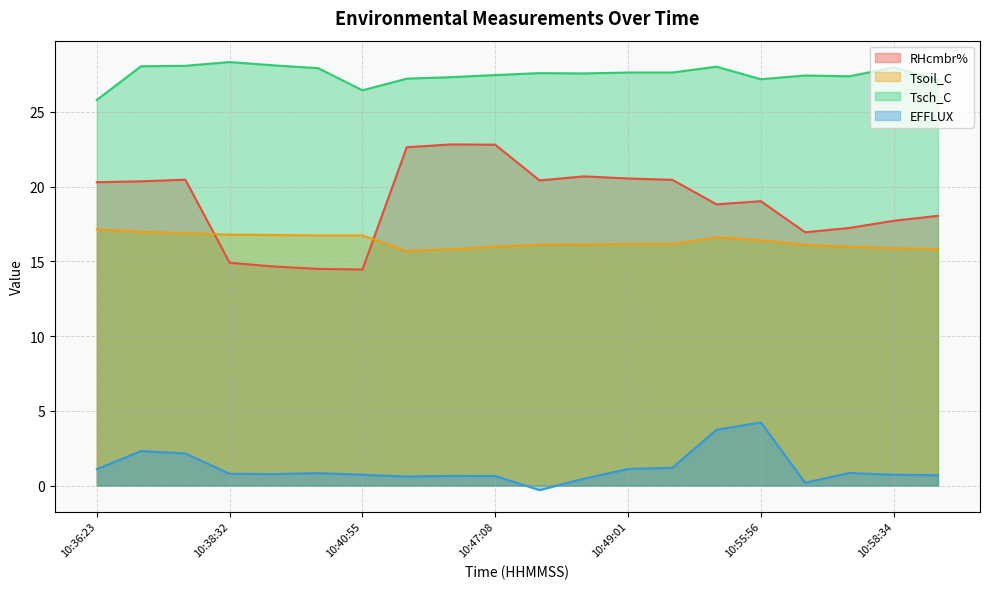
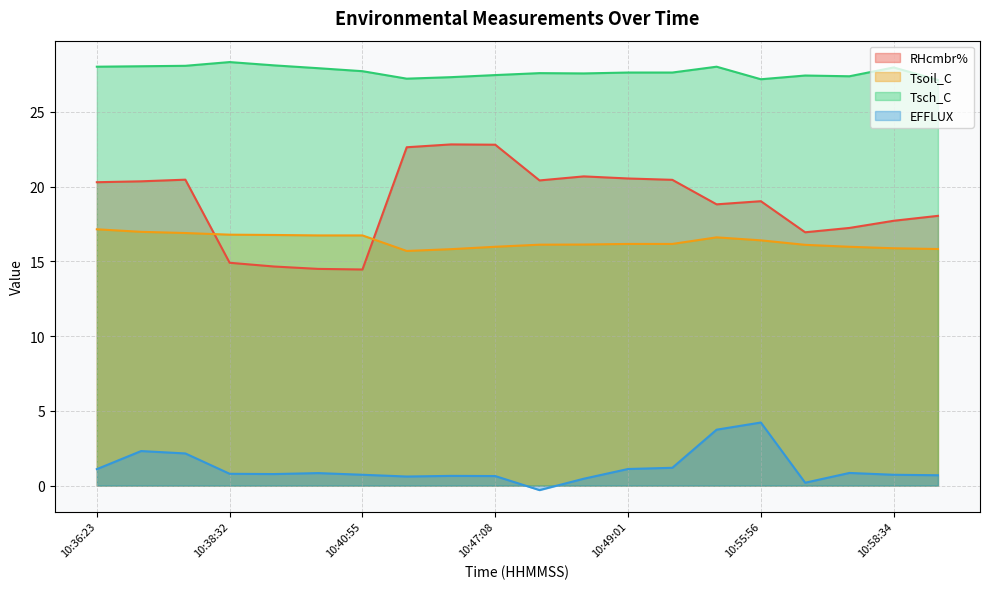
Tsch_C, 10:36:23: 25.8 -> 28.0
Tsch_C, 10:40:55: 26.5 -> 27.7
